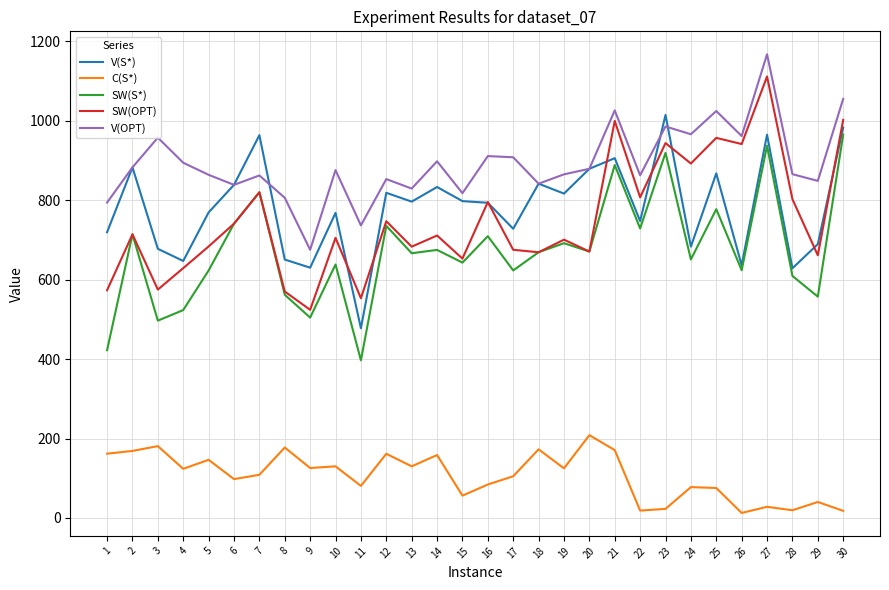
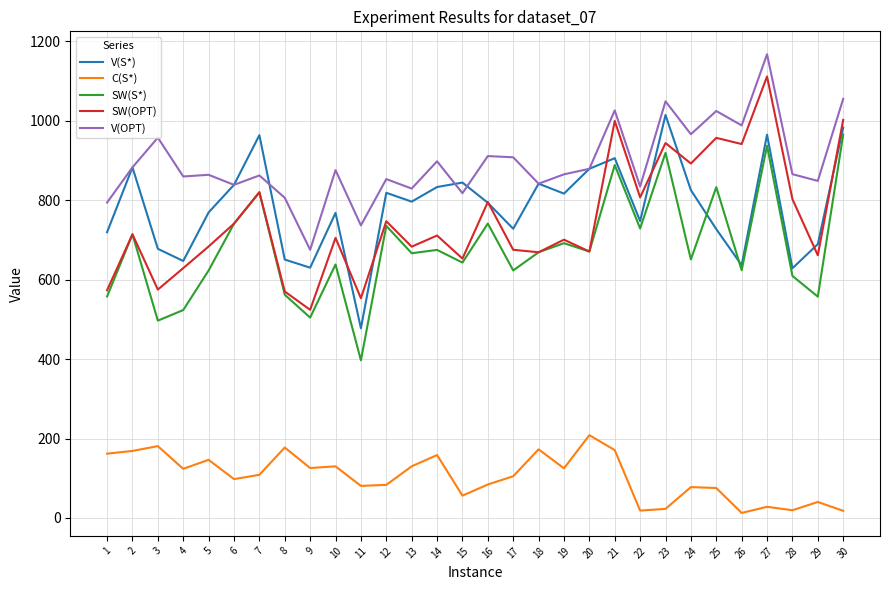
SW(S*), 1: 420 -> 560
V(OPT), 4: 890 -> 860
C(S*), 12: 160 -> 80
V(S*), 15: 800 -> 840
SW(S*), 16: 710 -> 740
V(OPT), 22: 860 -> 830
V(OPT), 23: 990 -> 1050
V(S*), 24: 680 -> 830
V(S*), 25: 870 -> 730
SW(S*), 25: 780 -> 830
V(OPT), 26: 960 -> 990
